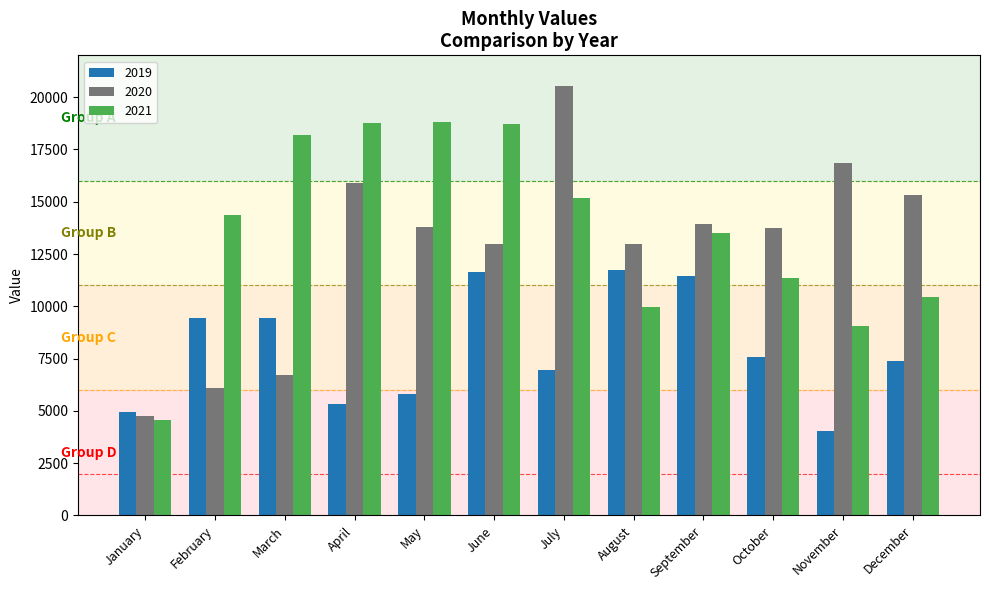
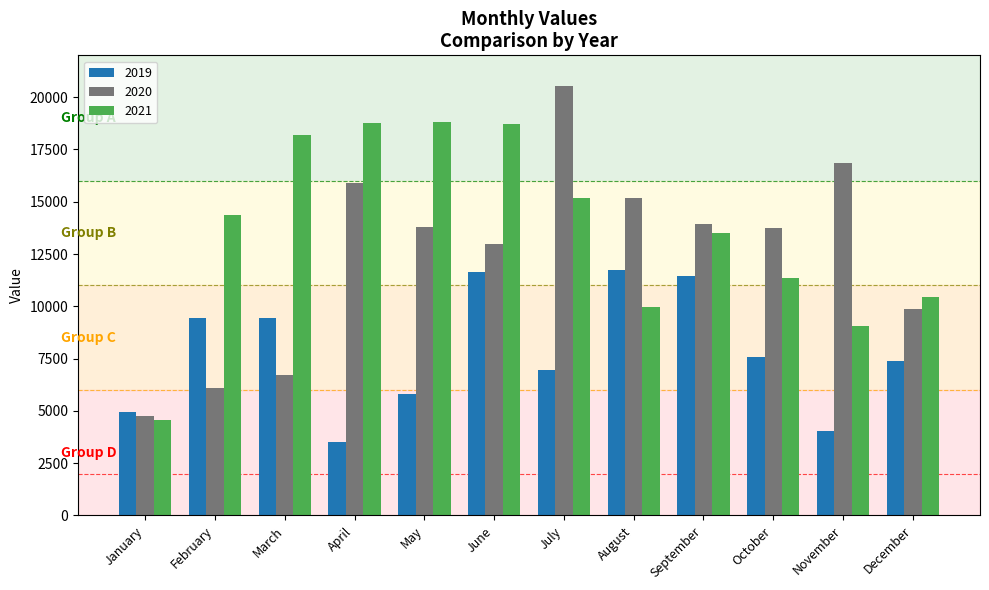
2019, April: 5300 -> 3500
2020, August: 13000 -> 15200
2020, December: 15300 -> 9900
